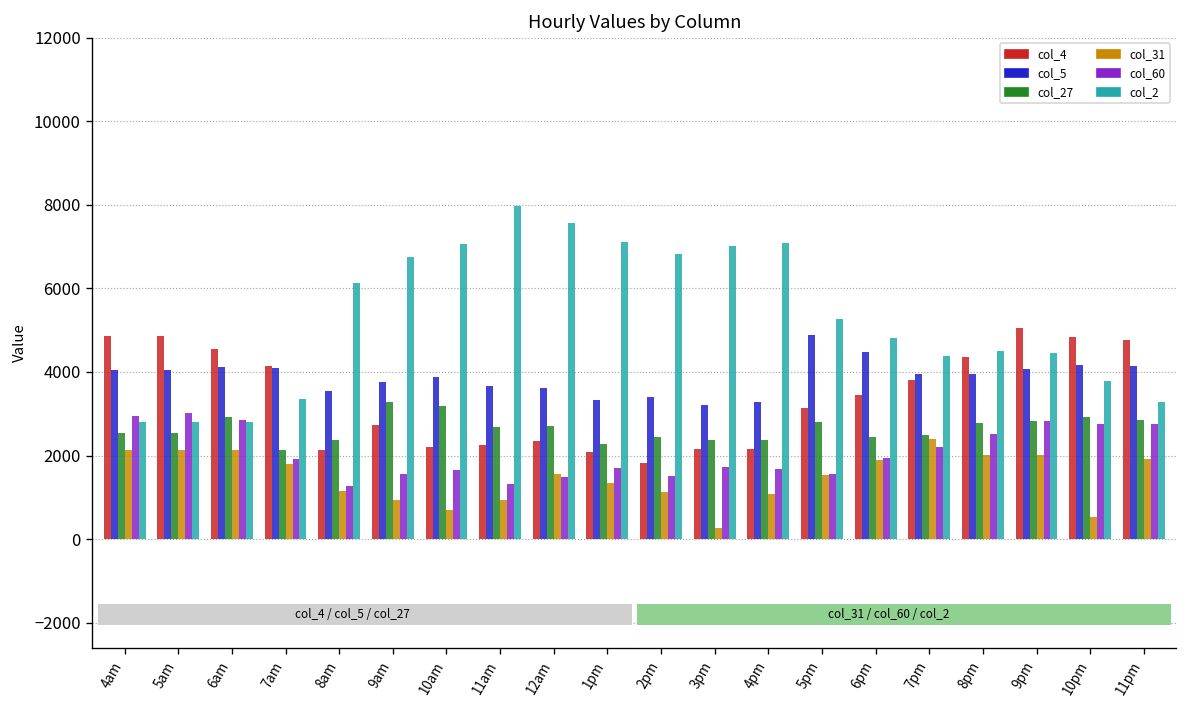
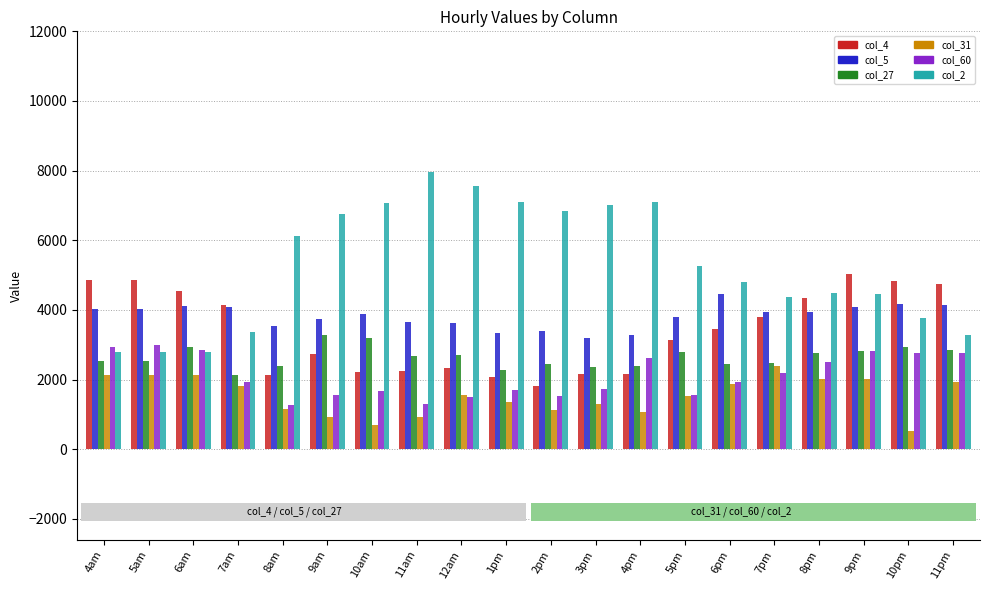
col_31, 3pm: 300 -> 1300
col_60, 4pm: 1700 -> 2600
col_5, 5pm: 4900 -> 3800
